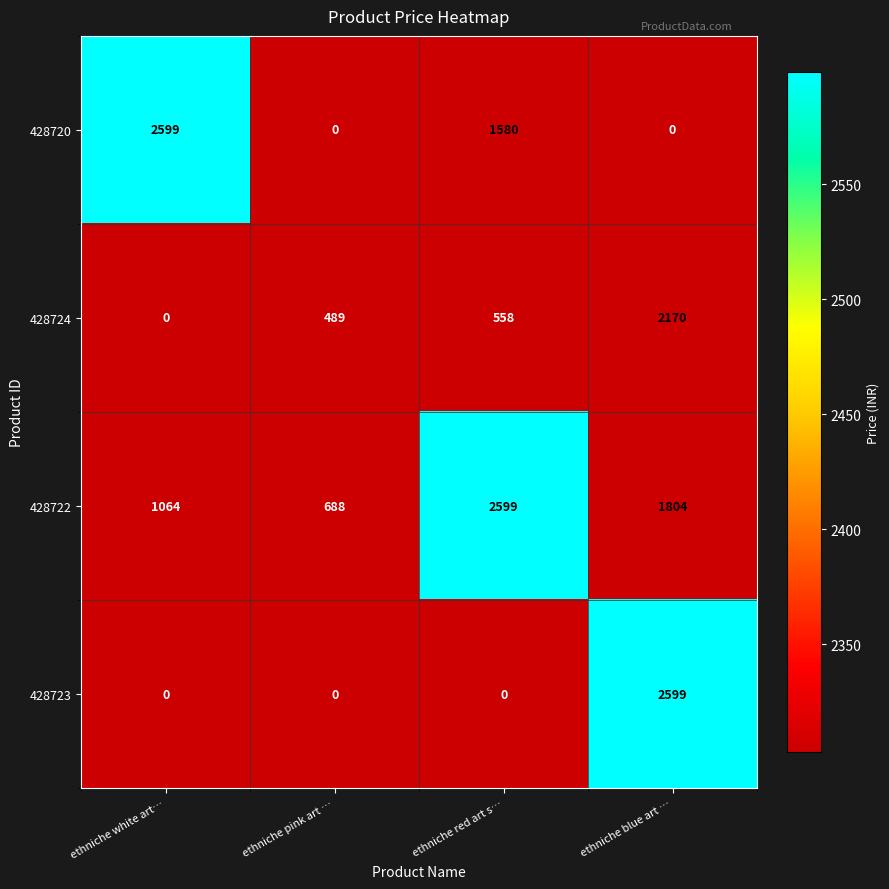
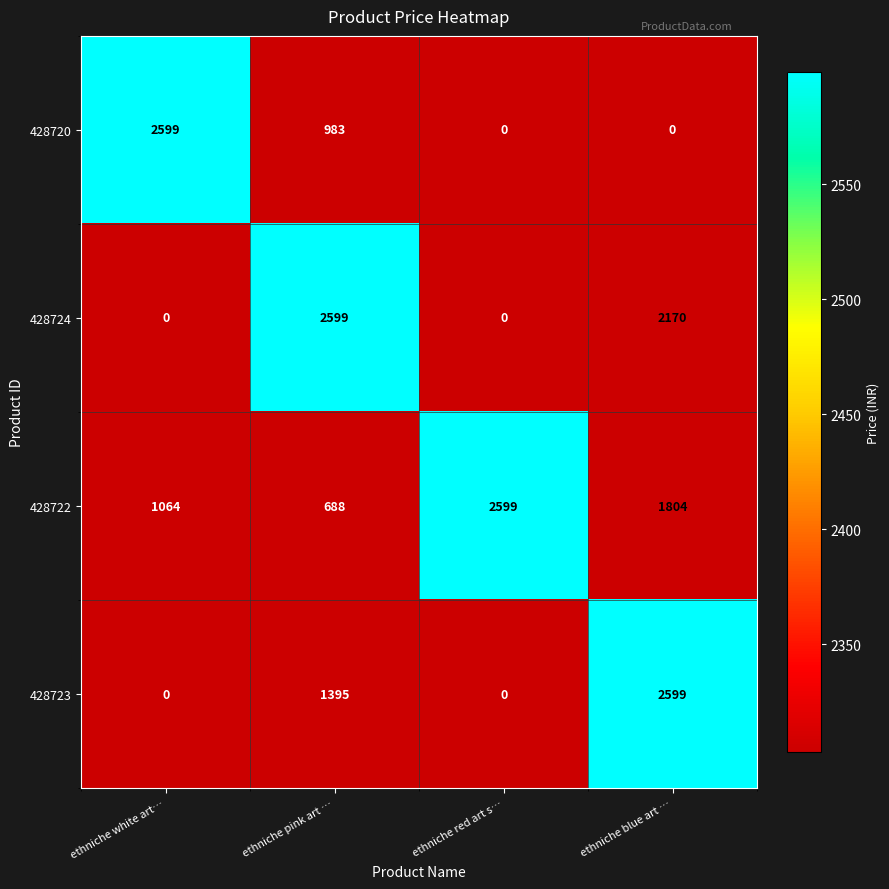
428720, ethniche pink art …: 0 -> 983
428720, ethniche red art s…: 1580 -> 0
428724, ethniche pink art …: 489 -> 2599
428724, ethniche red art s…: 558 -> 0
428723, ethniche pink art …: 0 -> 1395
